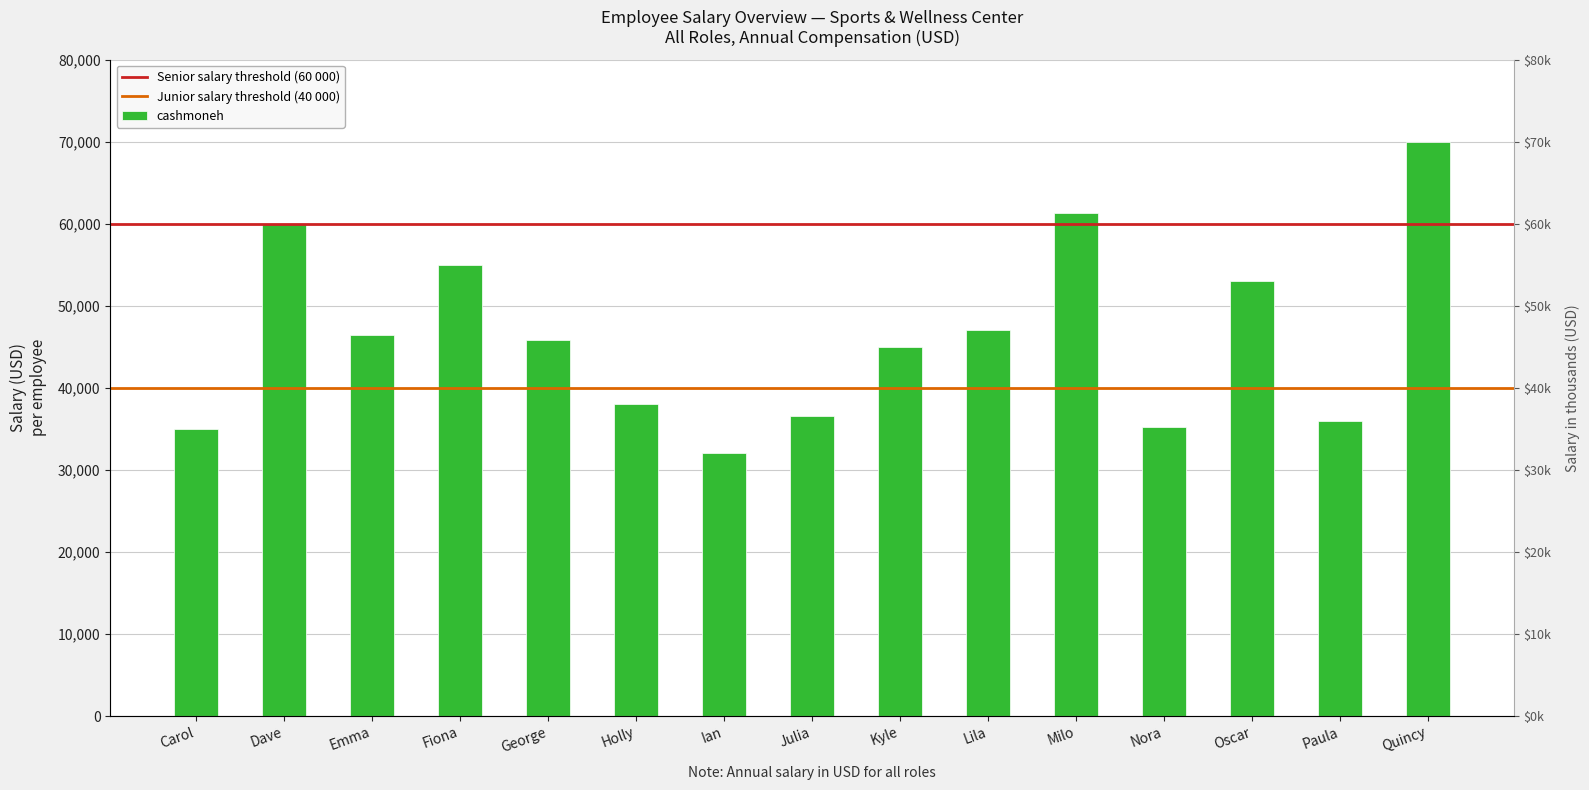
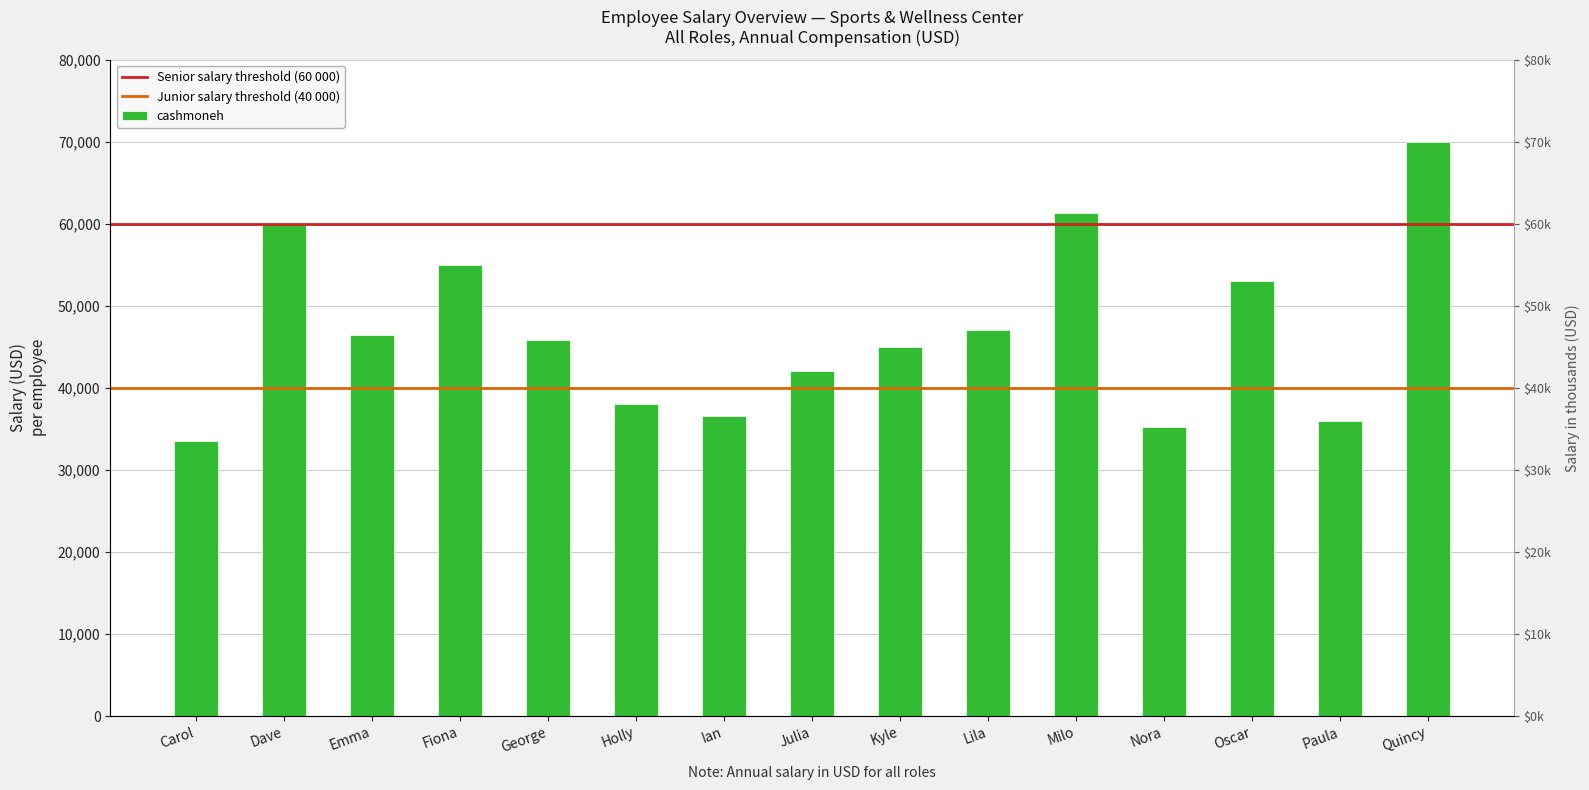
Carol: 35,000 -> 34,000
Ian: 32,000 -> 37,000
Julia: 37,000 -> 42,000
